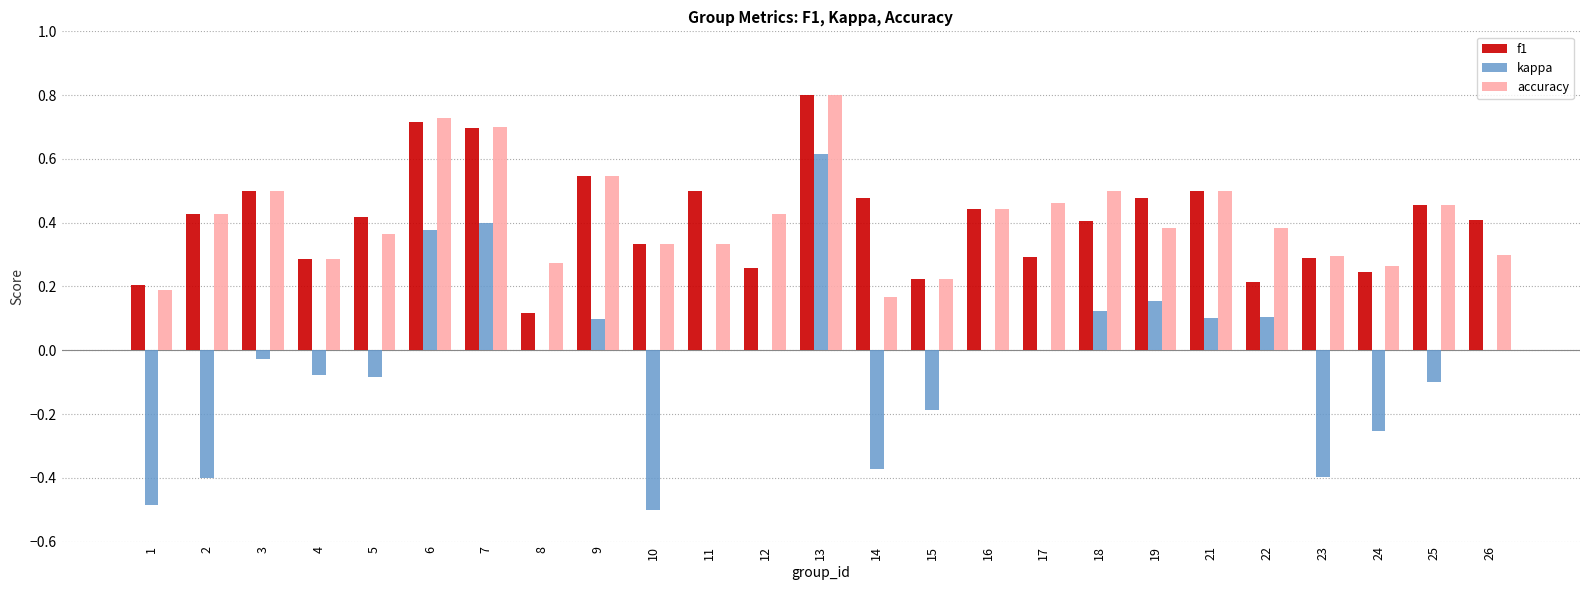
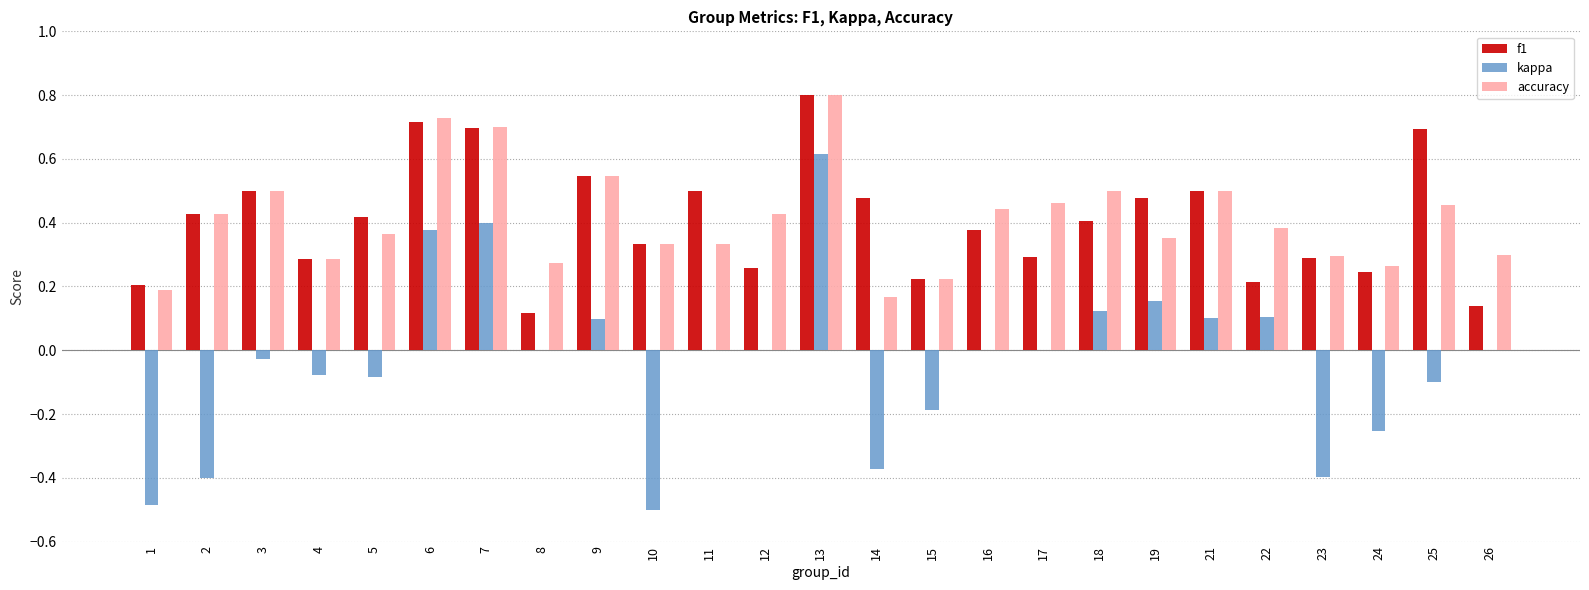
f1, 16: 0.44 -> 0.38
accuracy, 19: 0.38 -> 0.35
f1, 25: 0.45 -> 0.69
f1, 26: 0.41 -> 0.14
